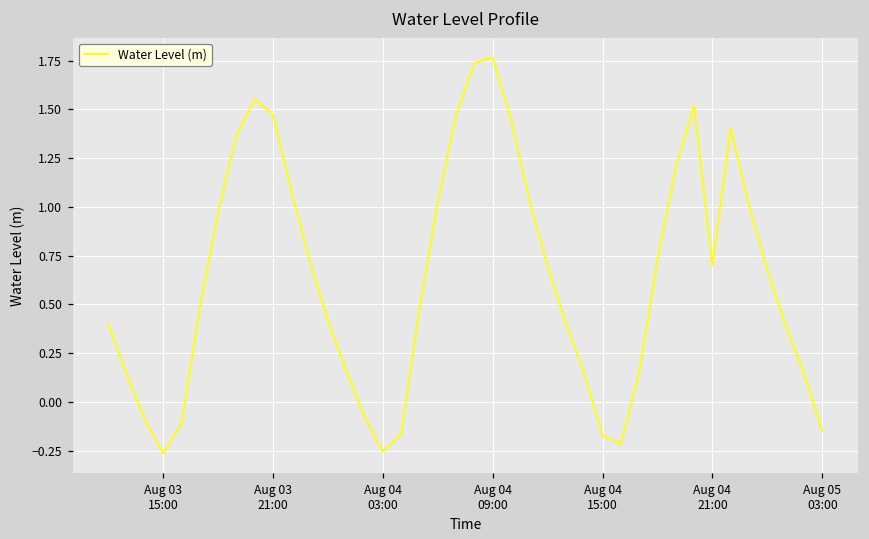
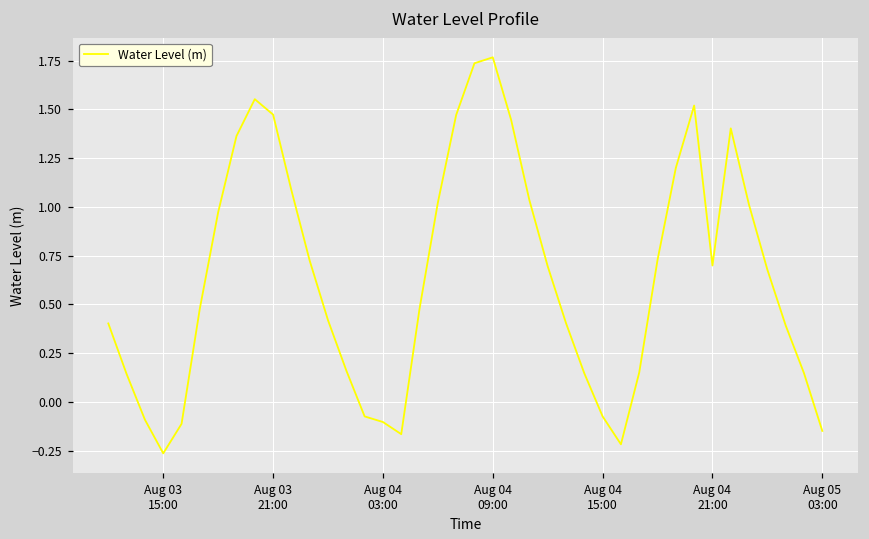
Aug 04 03:00: -0.25 -> -0.10
Aug 04 15:00: -0.17 -> -0.07
